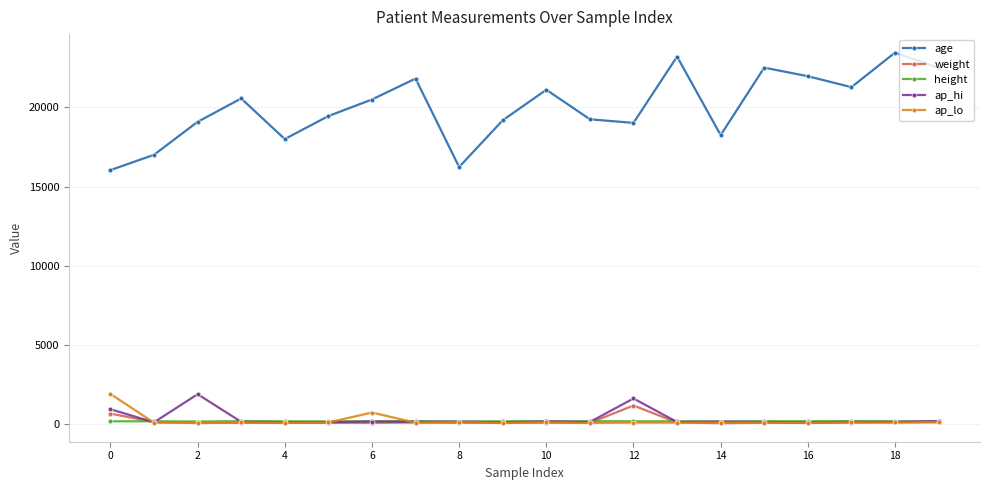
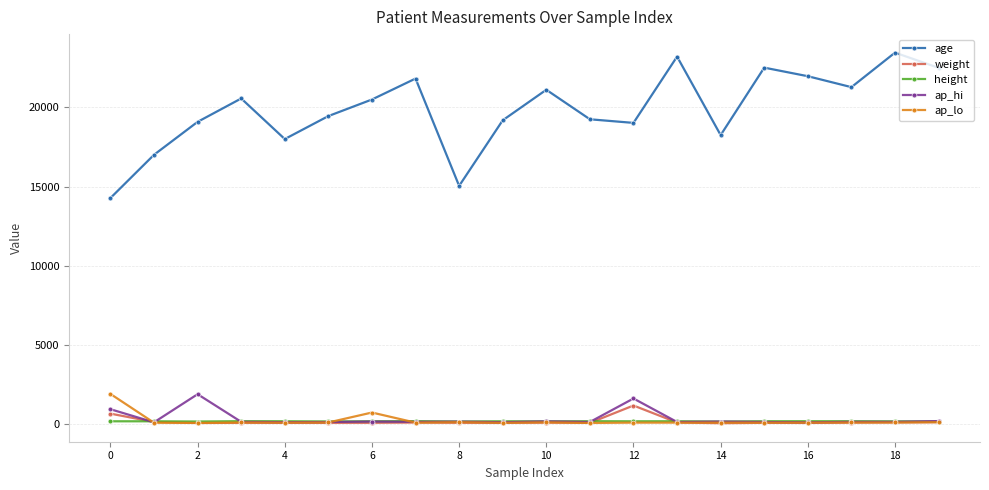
age, 0: 16000 -> 14300
age, 8: 16200 -> 15000
